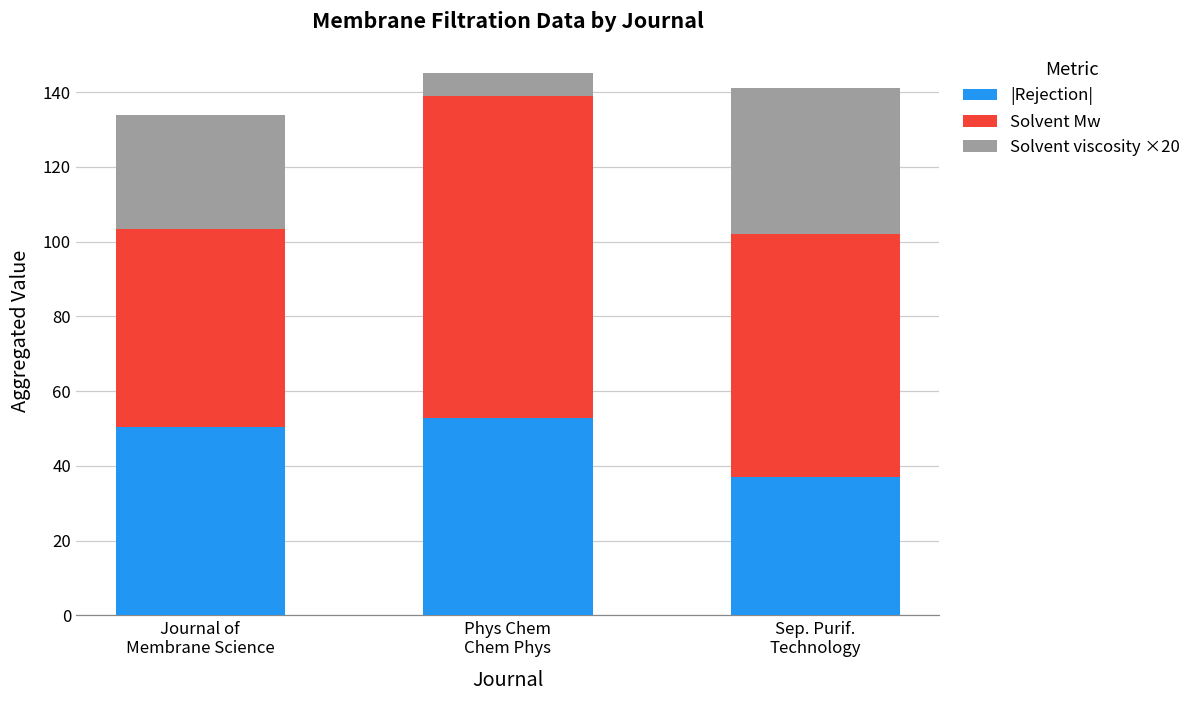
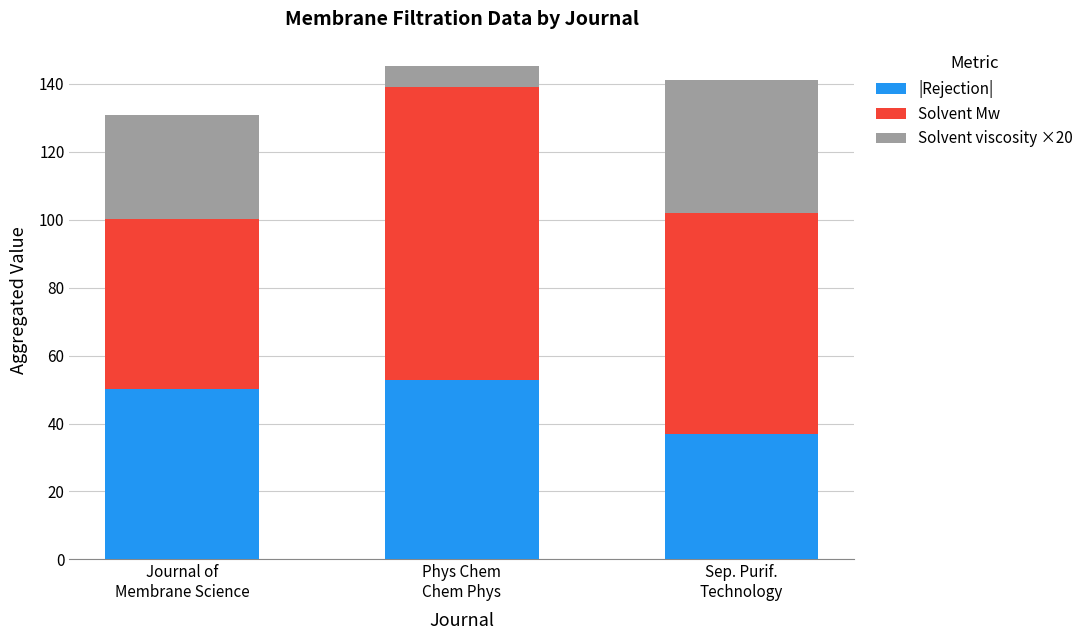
Solvent Mw, Journal of Membrane Science: 53 -> 50
